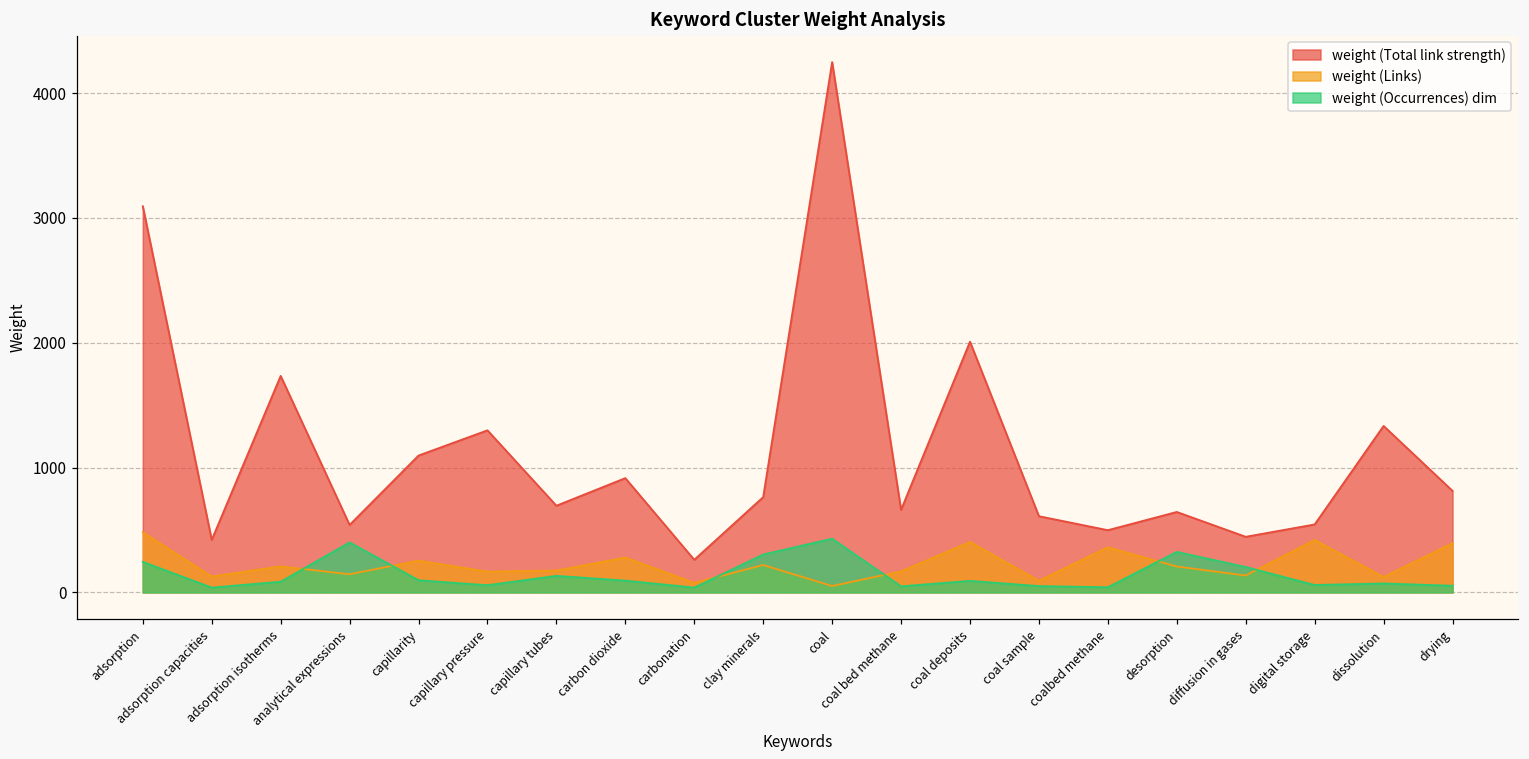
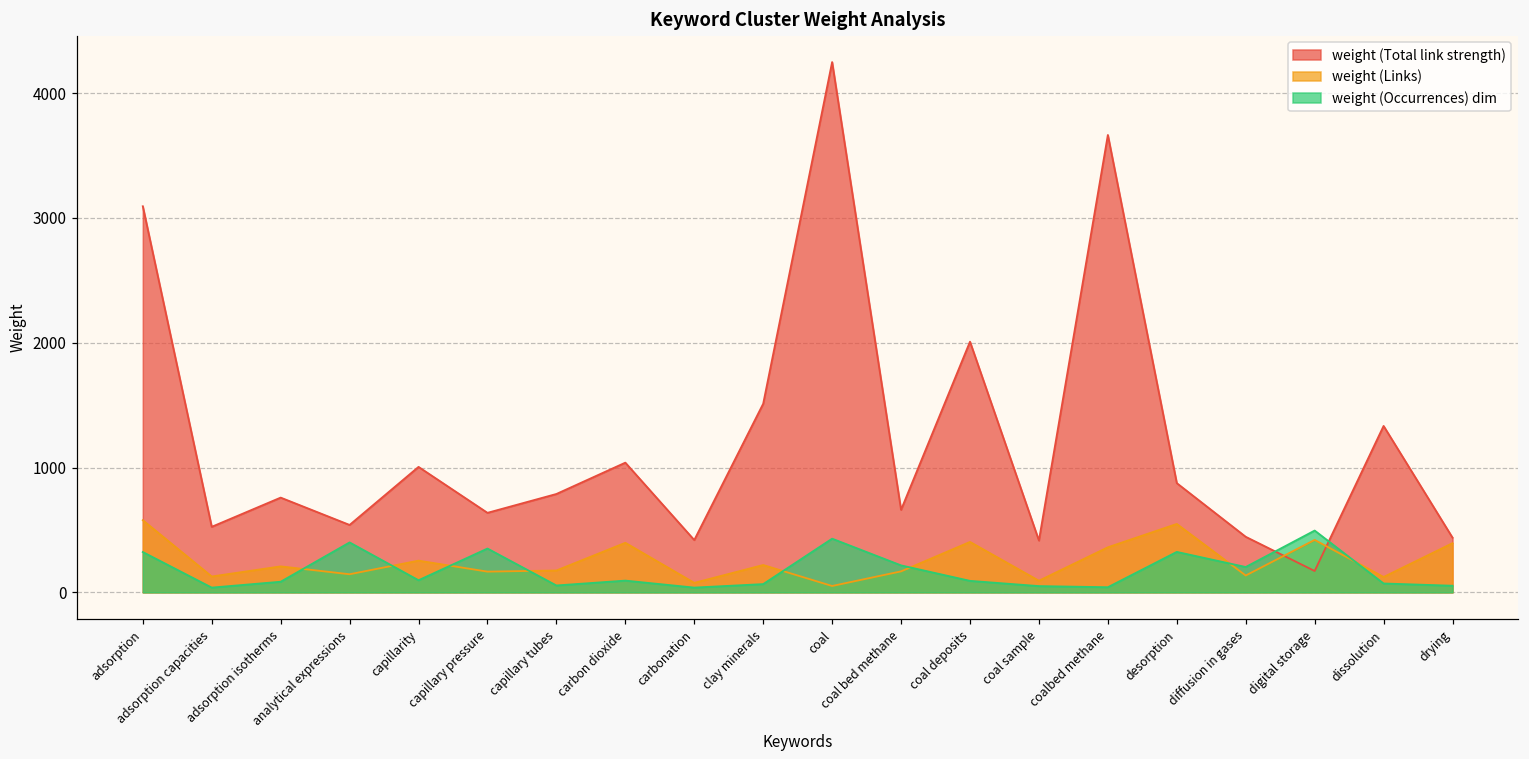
weight (Links), adsorption: 480 -> 580
weight (Occurrences) dim, adsorption: 240 -> 320
weight (Total link strength), adsorption capacities: 420 -> 530
weight (Total link strength), adsorption isotherms: 1730 -> 760
weight (Total link strength), capillarity: 1100 -> 1010
weight (Total link strength), capillary pressure: 1300 -> 640
weight (Occurrences) dim, capillary pressure: 60 -> 350
weight (Total link strength), capillary tubes: 690 -> 790
weight (Occurrences) dim, capillary tubes: 130 -> 60
weight (Total link strength), carbon dioxide: 920 -> 1040
weight (Links), carbon dioxide: 280 -> 400
weight (Total link strength), carbonation: 260 -> 420
weight (Total link strength), clay minerals: 760 -> 1510
weight (Occurrences) dim, clay minerals: 300 -> 70
weight (Occurrences) dim, coal bed methane: 50 -> 220
weight (Total link strength), coal sample: 610 -> 420
weight (Total link strength), coalbed methane: 500 -> 3660
weight (Total link strength), desorption: 640 -> 880
weight (Links), desorption: 210 -> 550
weight (Total link strength), digital storage: 540 -> 170
weight (Occurrences) dim, digital storage: 60 -> 500
weight (Total link strength), drying: 810 -> 440
